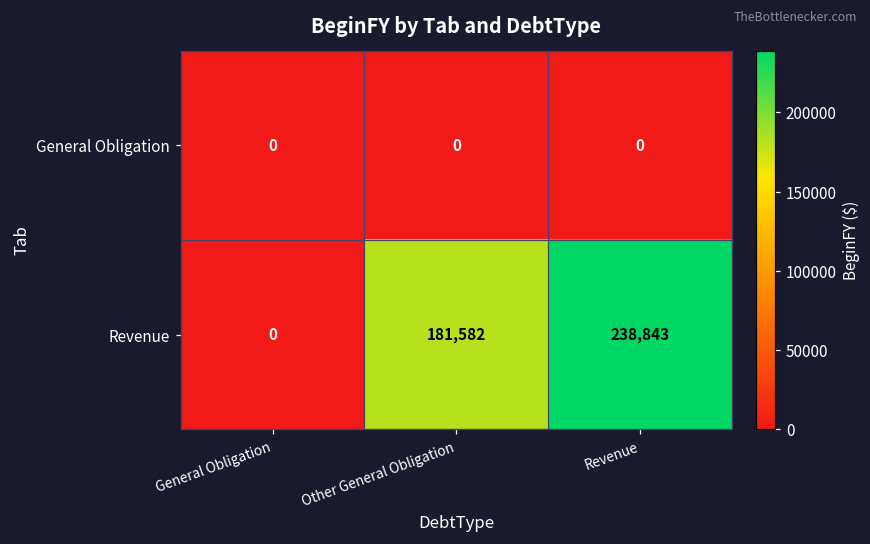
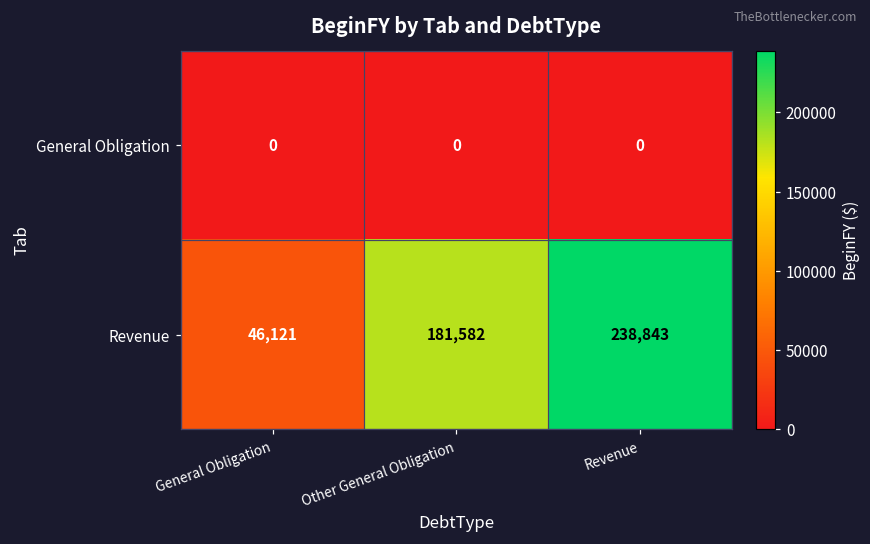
Revenue, General Obligation: 0 -> 46,121
